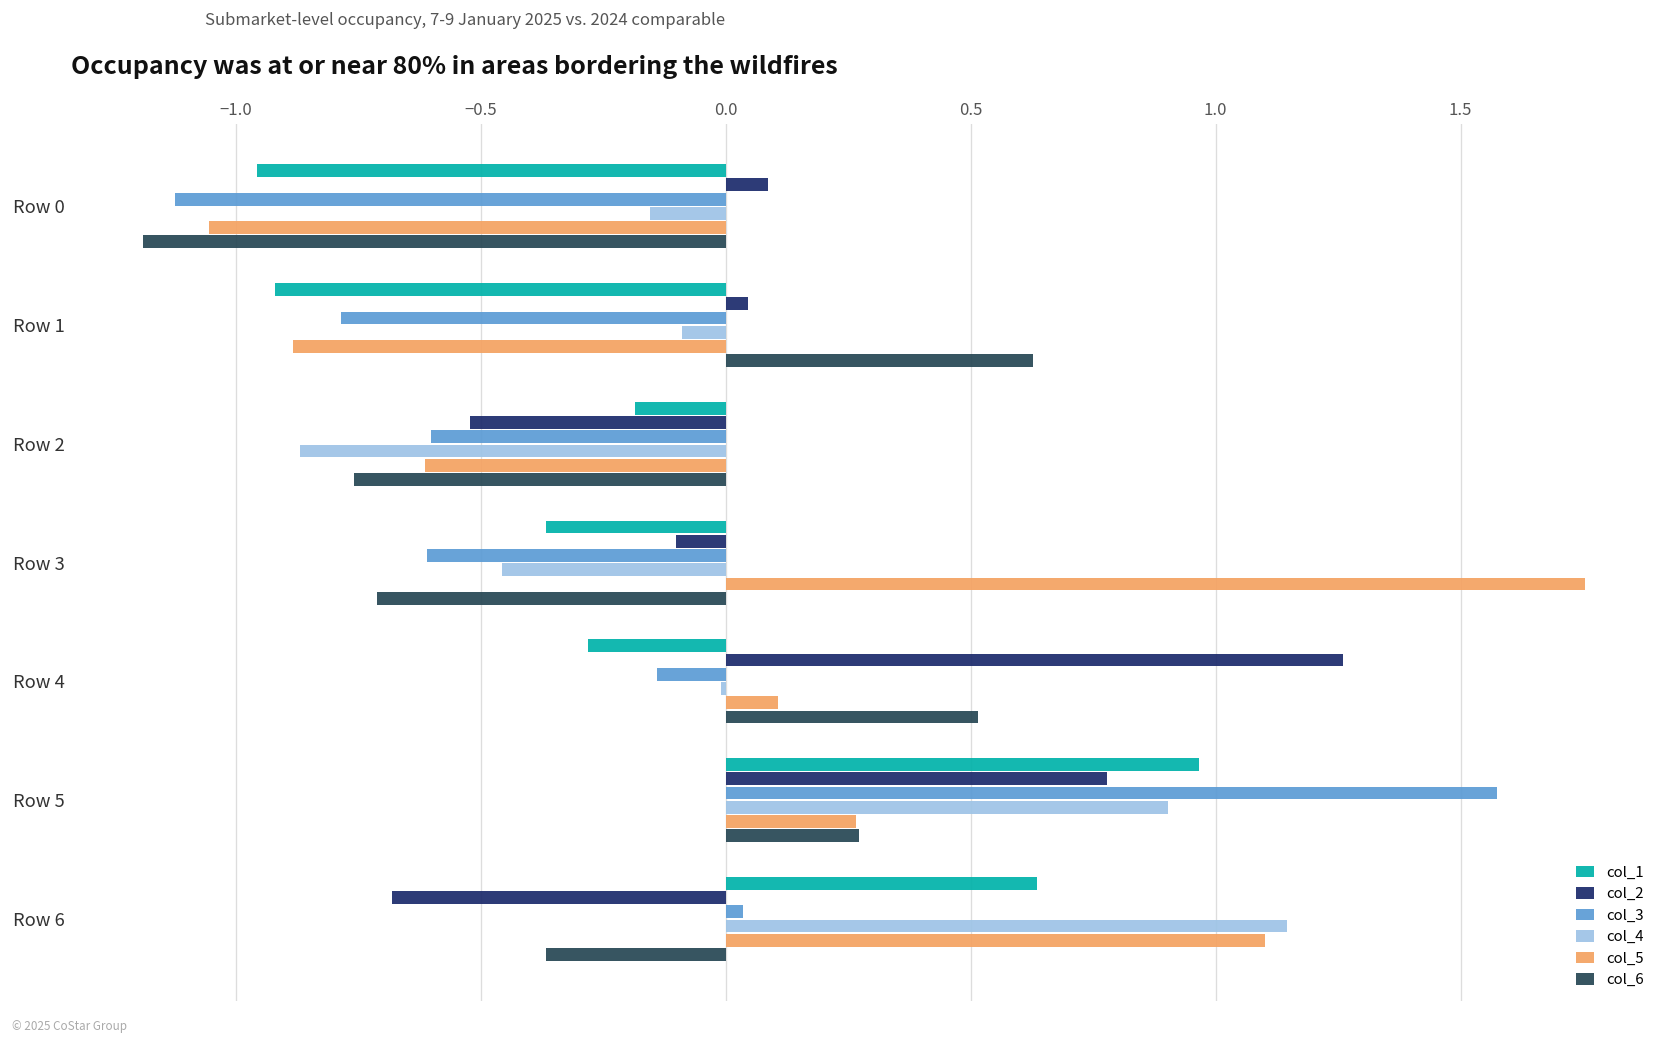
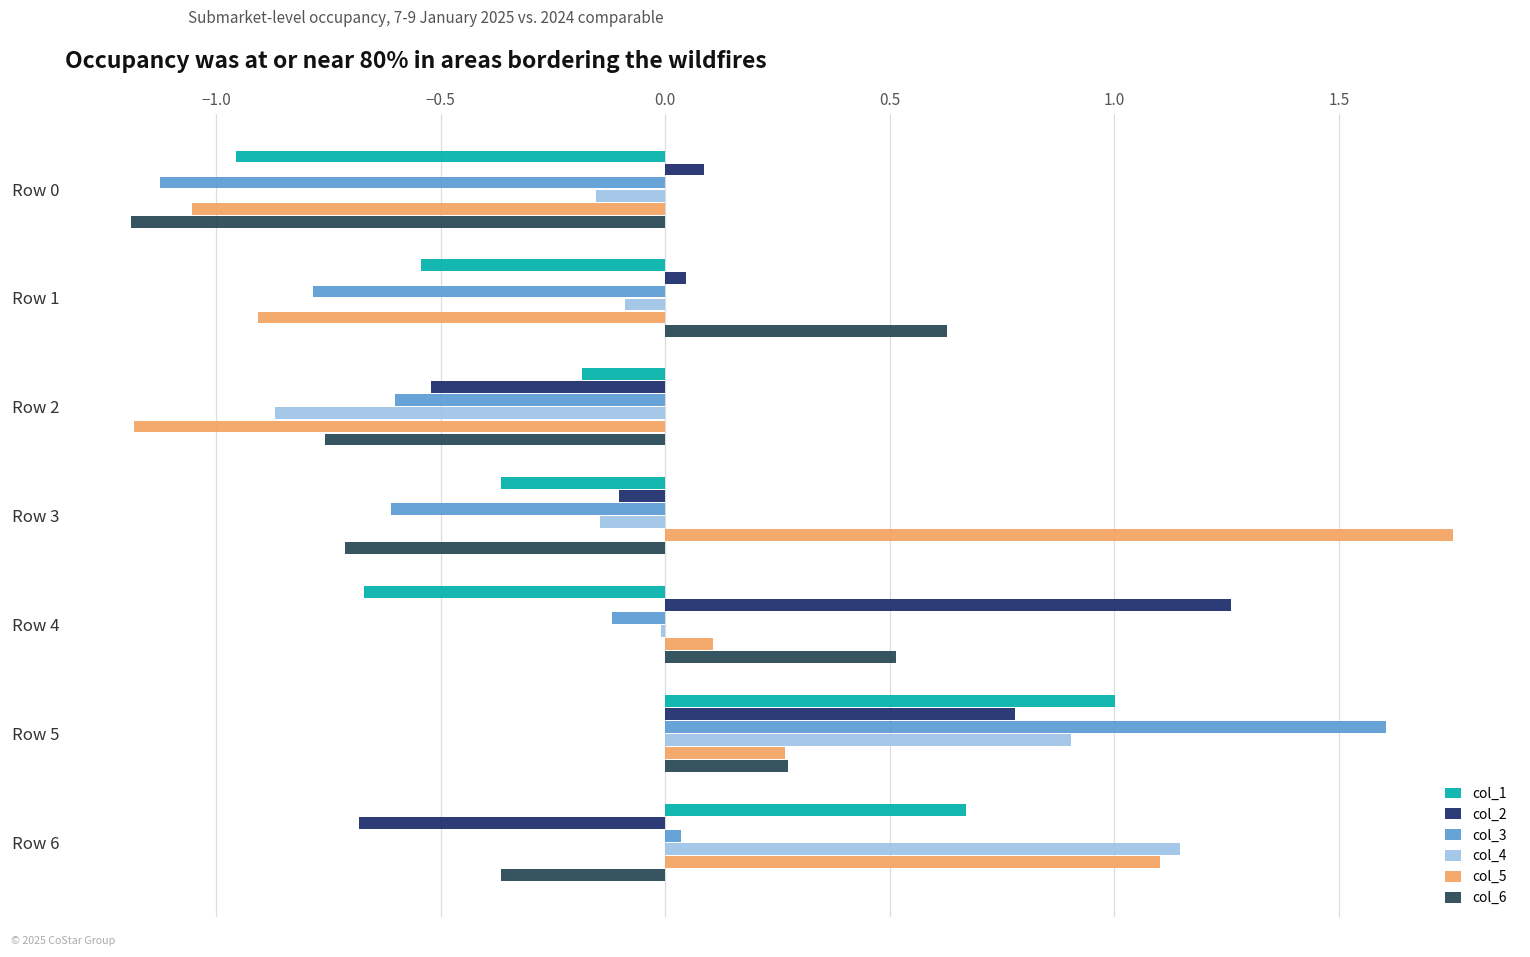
col_1, Row 1: -0.92 -> -0.54
col_5, Row 1: -0.88 -> -0.91
col_5, Row 2: -0.61 -> -1.18
col_4, Row 3: -0.46 -> -0.15
col_1, Row 4: -0.28 -> -0.67
col_3, Row 4: -0.14 -> -0.12
col_1, Row 5: 0.97 -> 1.00
col_3, Row 5: 1.57 -> 1.60
col_1, Row 6: 0.64 -> 0.67
